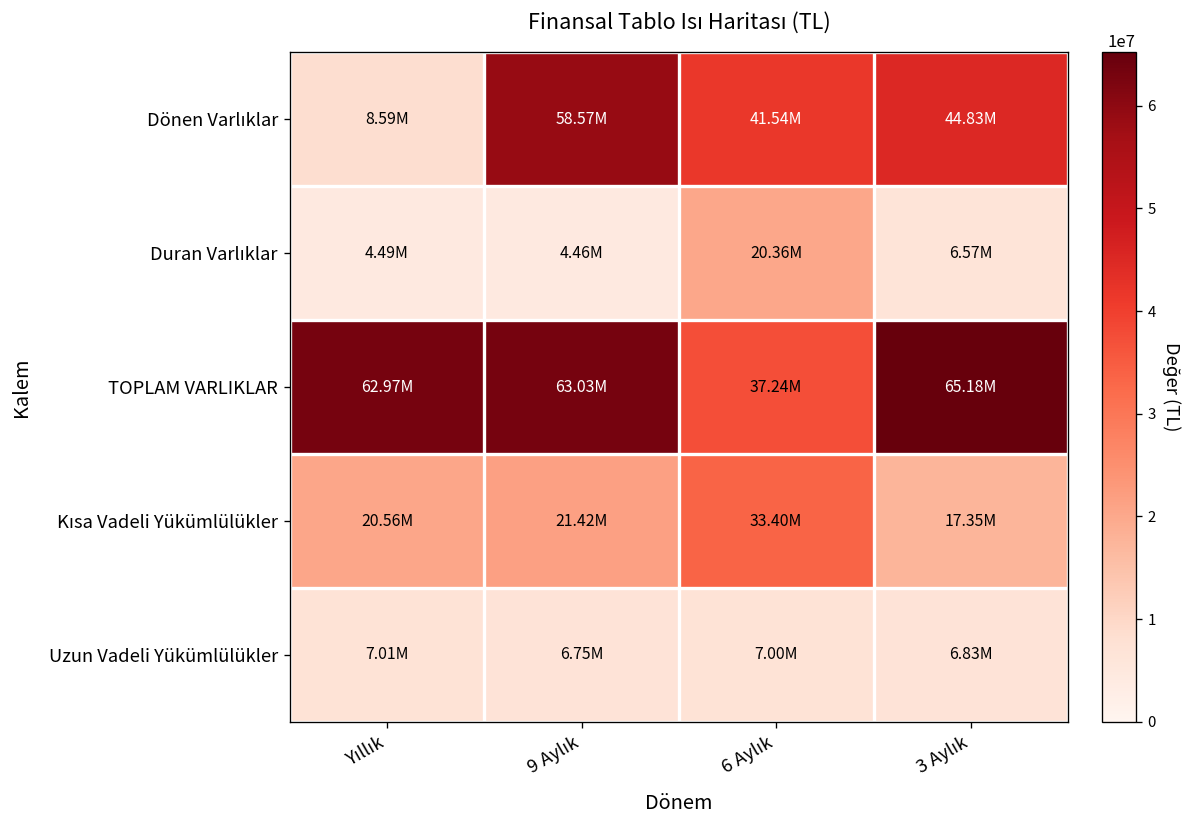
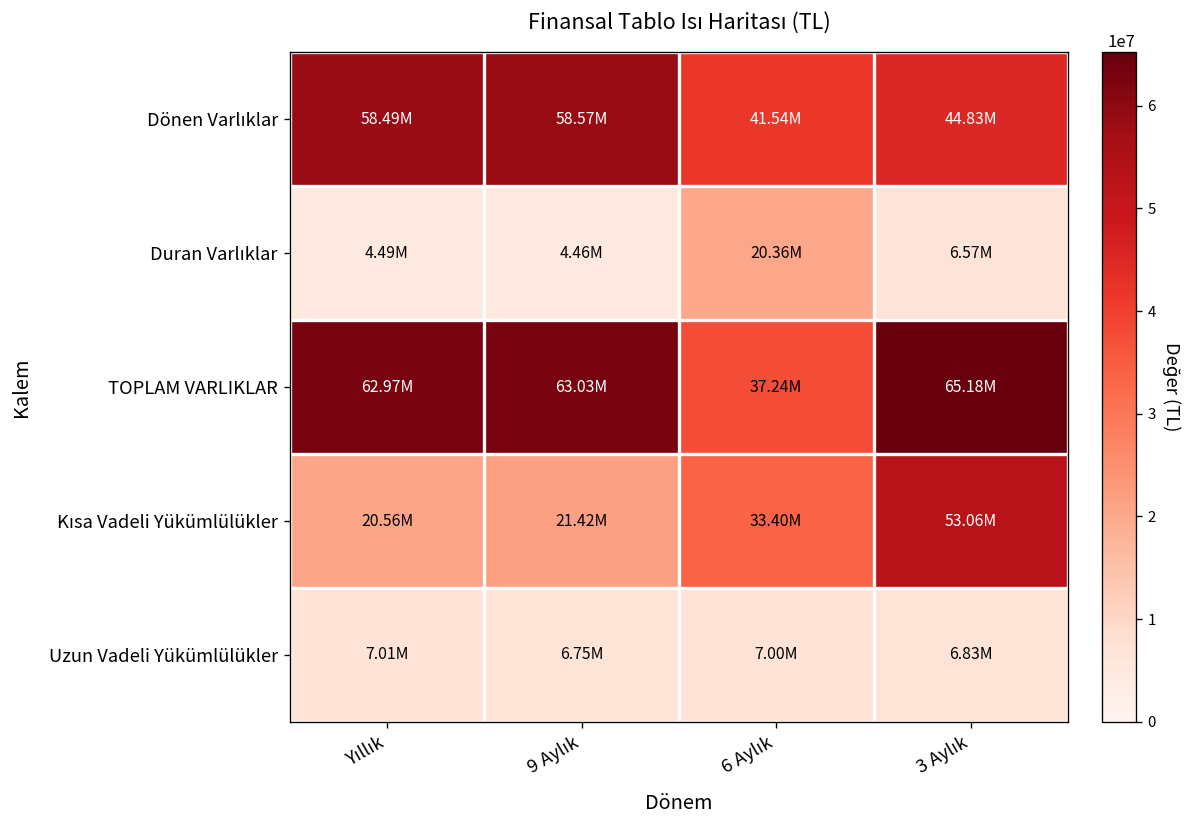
Dönen Varlıklar, Yıllık: 8.59M -> 58.49M
Kısa Vadeli Yükümlülükler, 3 Aylık: 17.35M -> 53.06M
